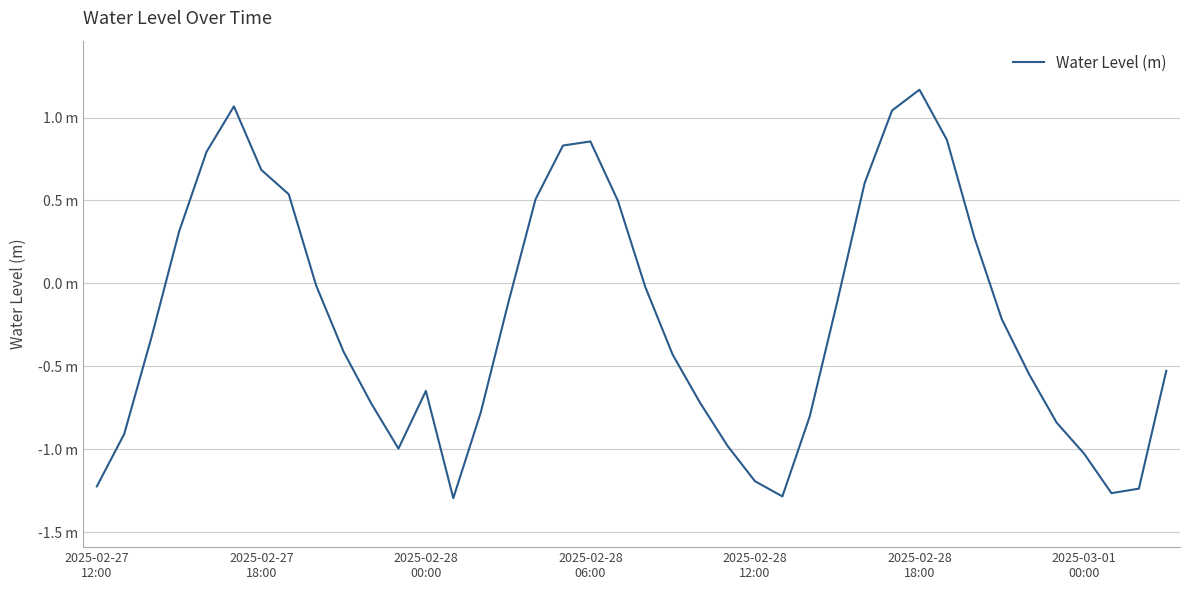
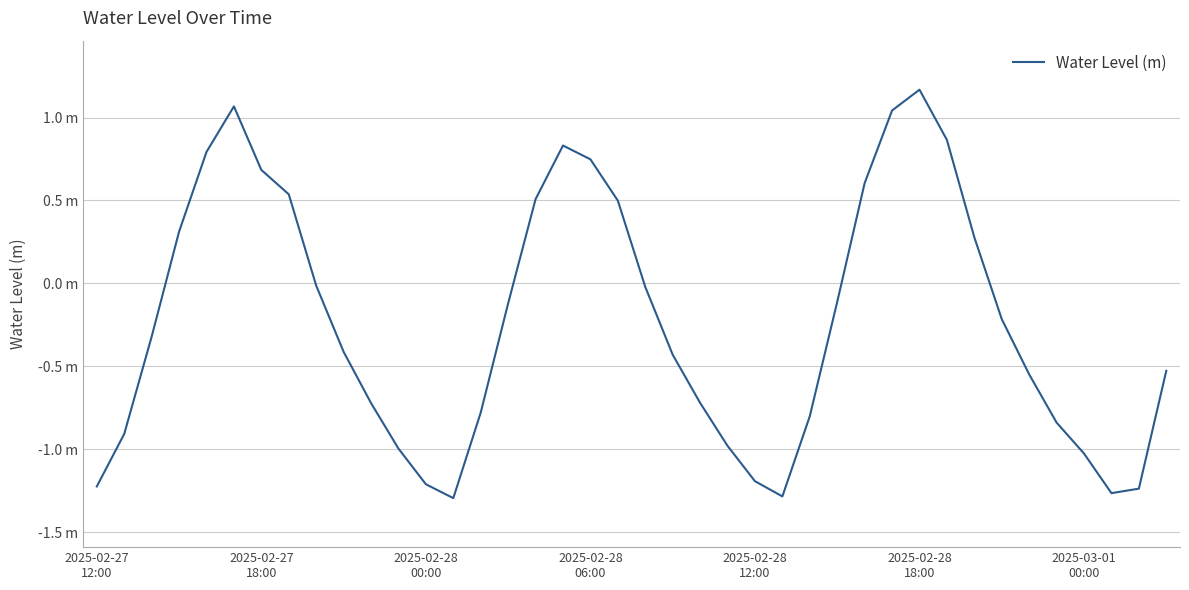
2025-02-28 00:00: -0.65 m -> -1.21 m
2025-02-28 06:00: 0.86 m -> 0.75 m
